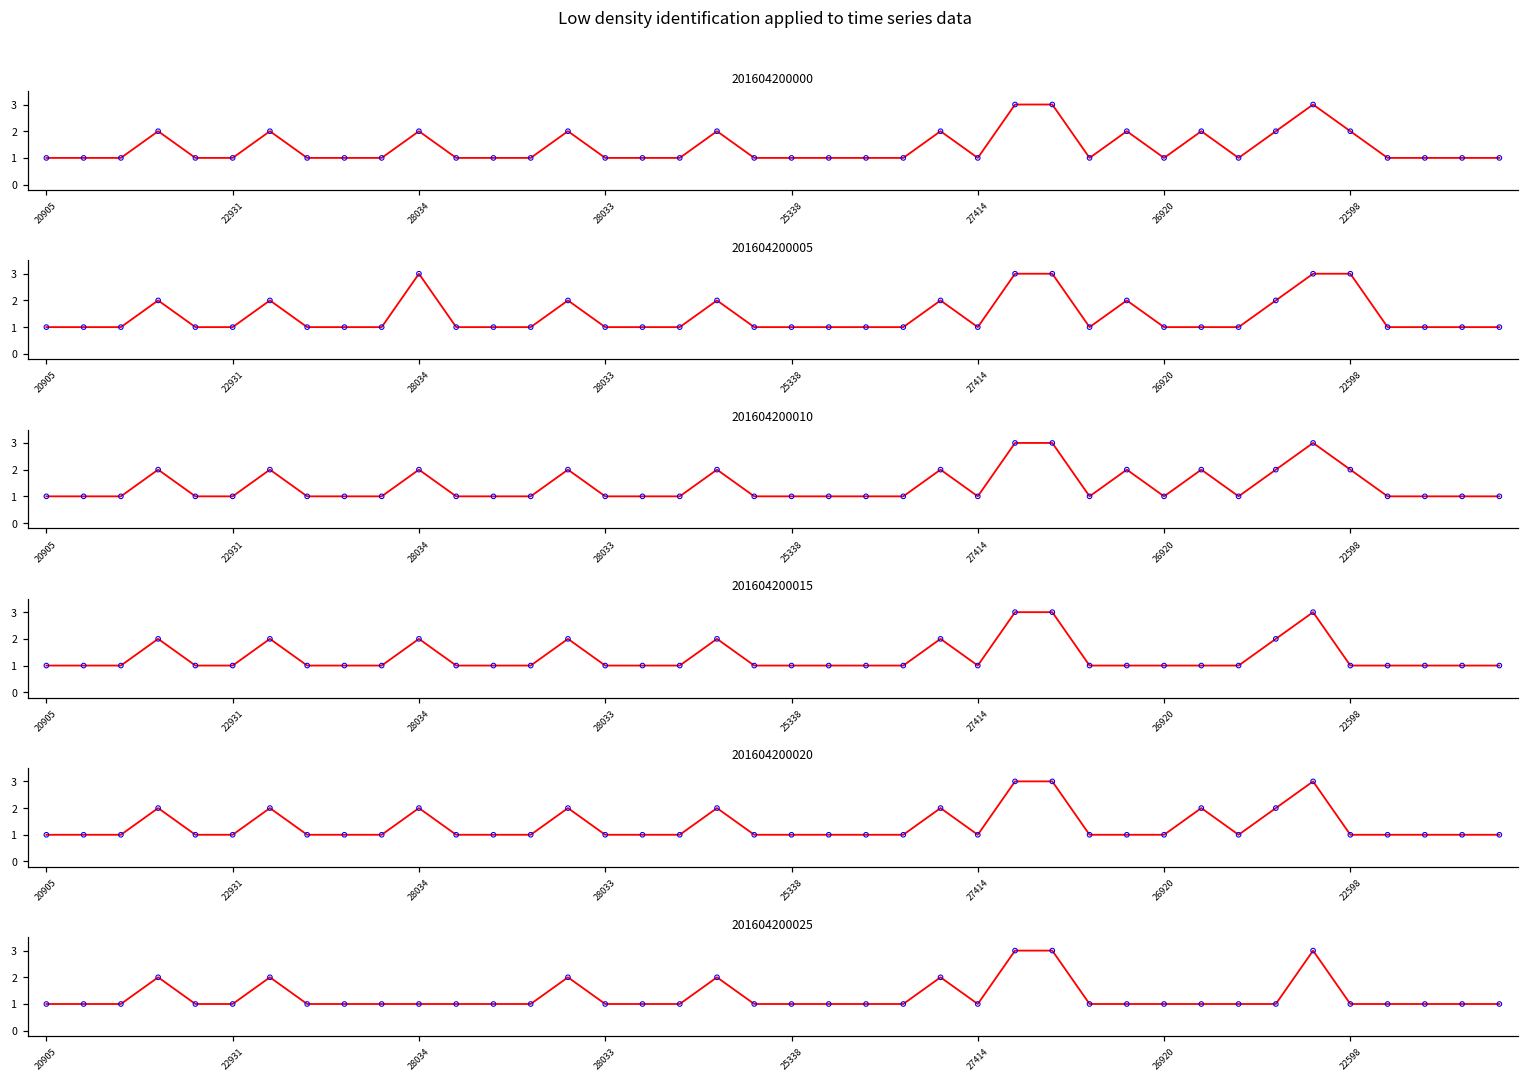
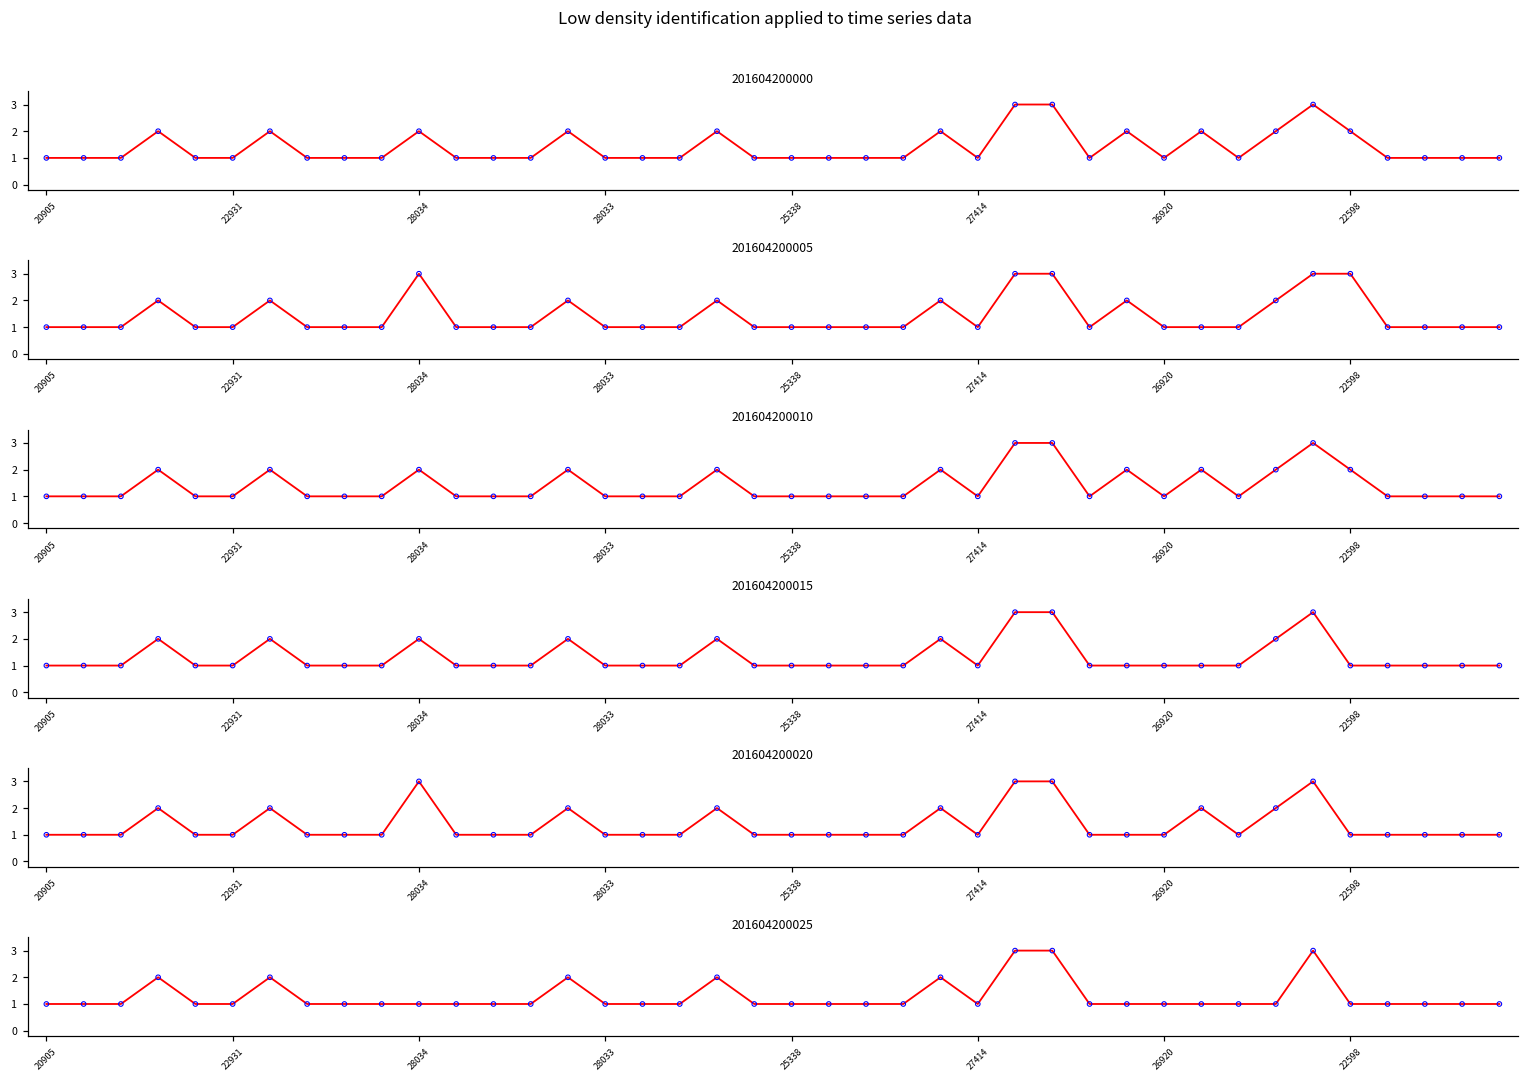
201604200020, 28034: 2 -> 3
